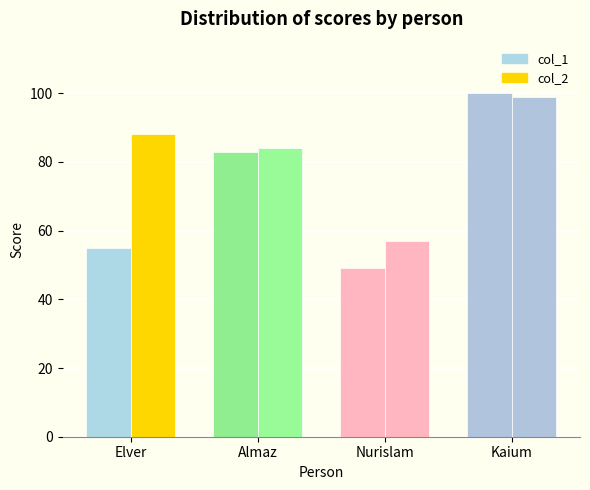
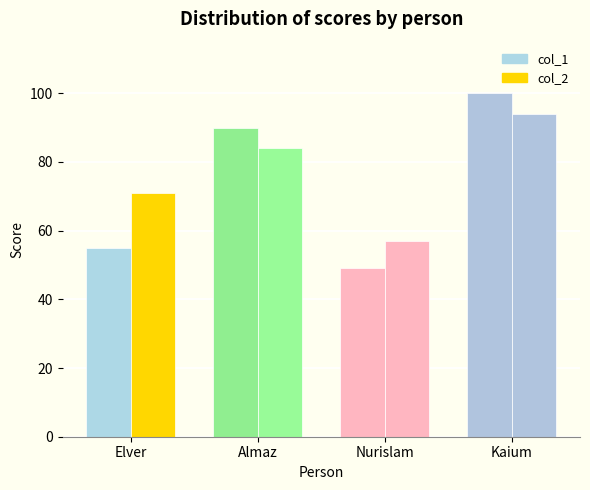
col_2, Elver: 88 -> 71
col_1, Almaz: 83 -> 90
col_2, Kaium: 99 -> 94
